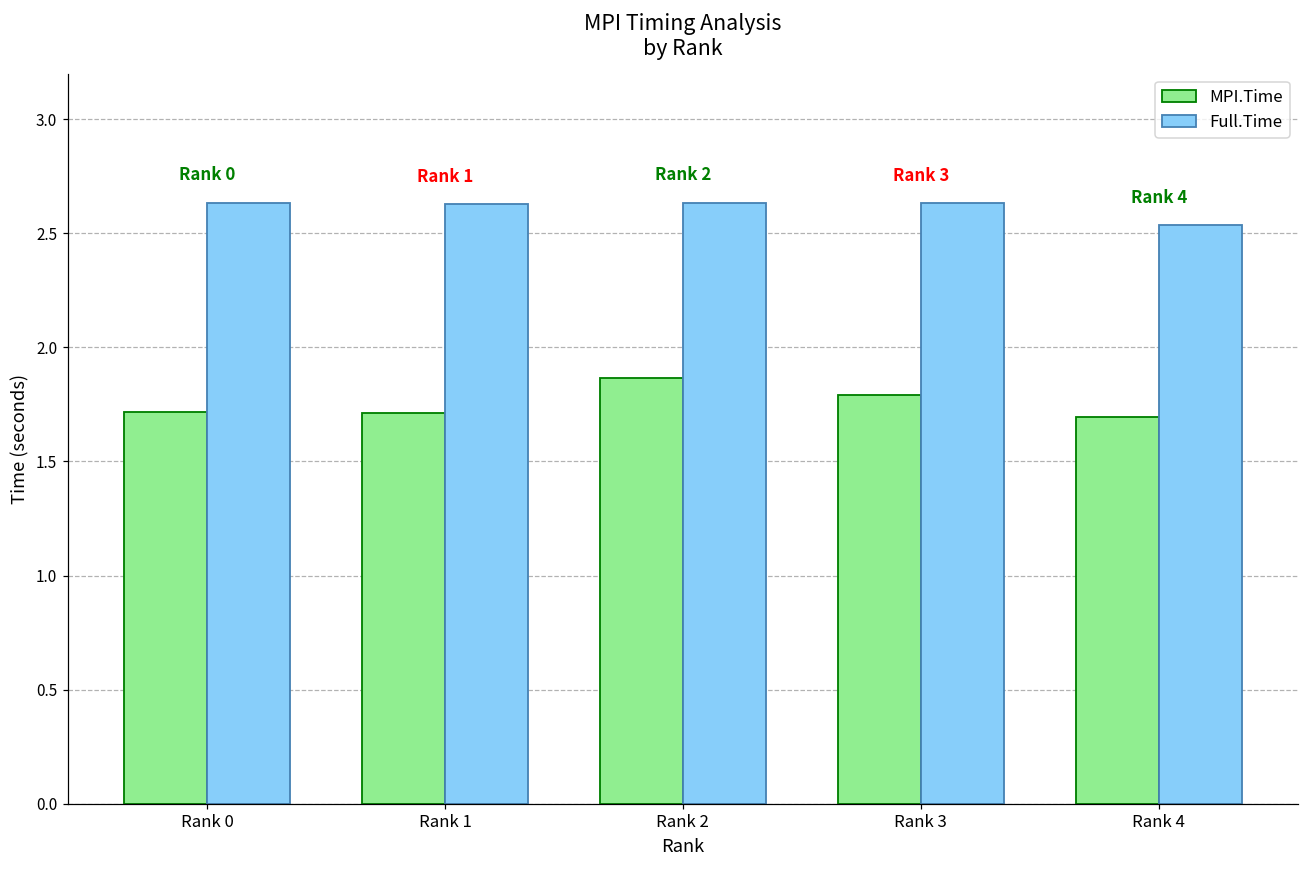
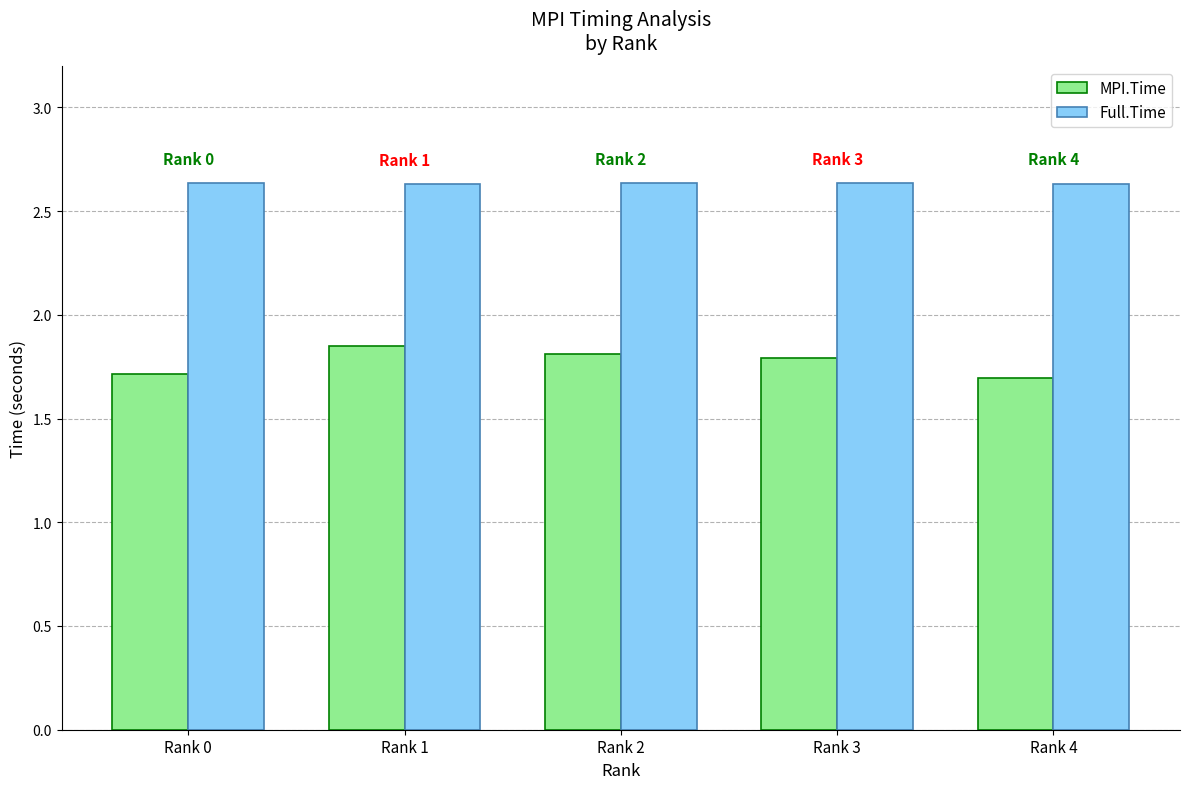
MPI.Time, Rank 1: 1.71 -> 1.85
MPI.Time, Rank 2: 1.86 -> 1.81
Full.Time, Rank 4: 2.54 -> 2.63
